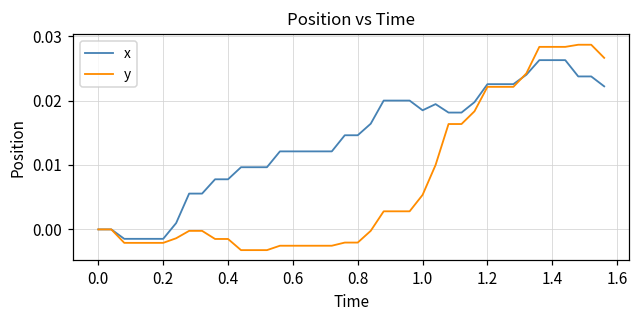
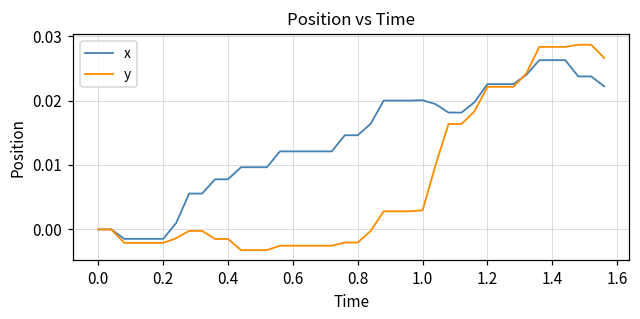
x, 1.0: 0.018 -> 0.020
y, 1.0: 0.005 -> 0.003
